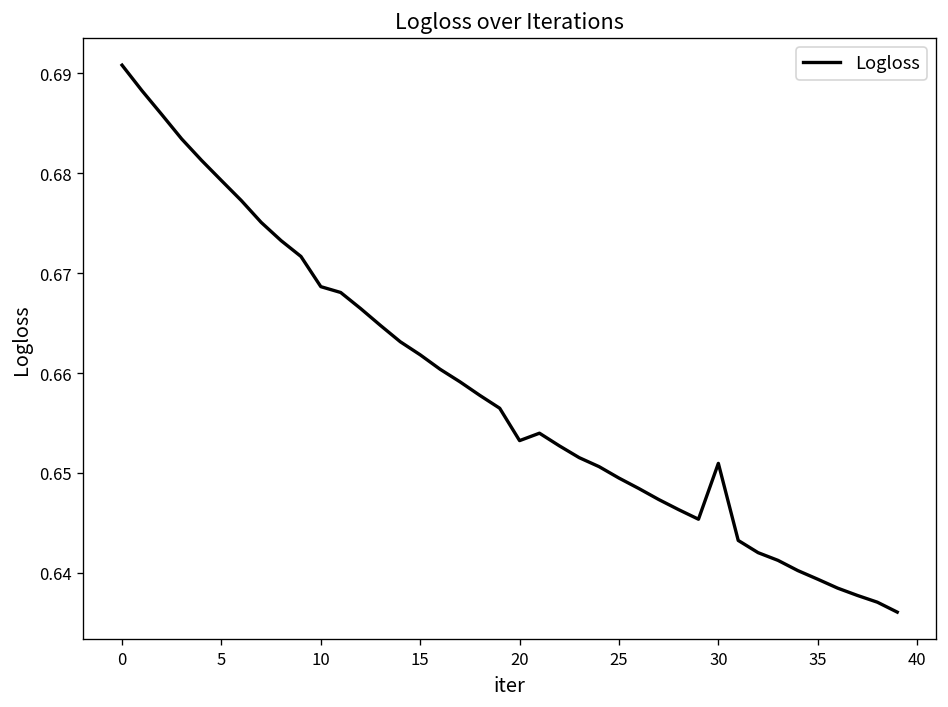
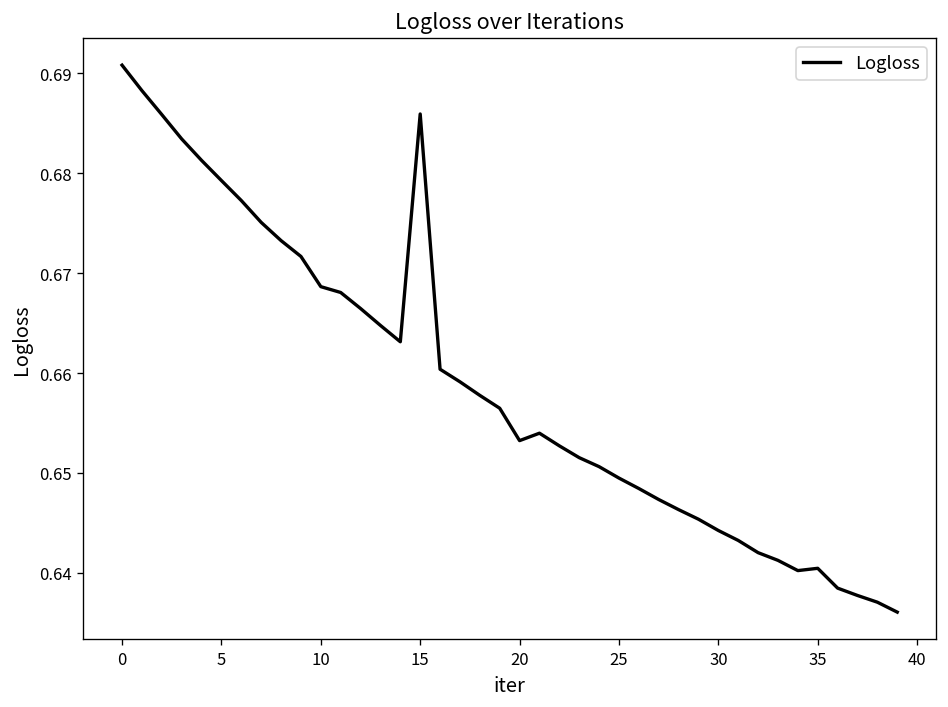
15: 0.662 -> 0.686
30: 0.651 -> 0.644
35: 0.639 -> 0.640
